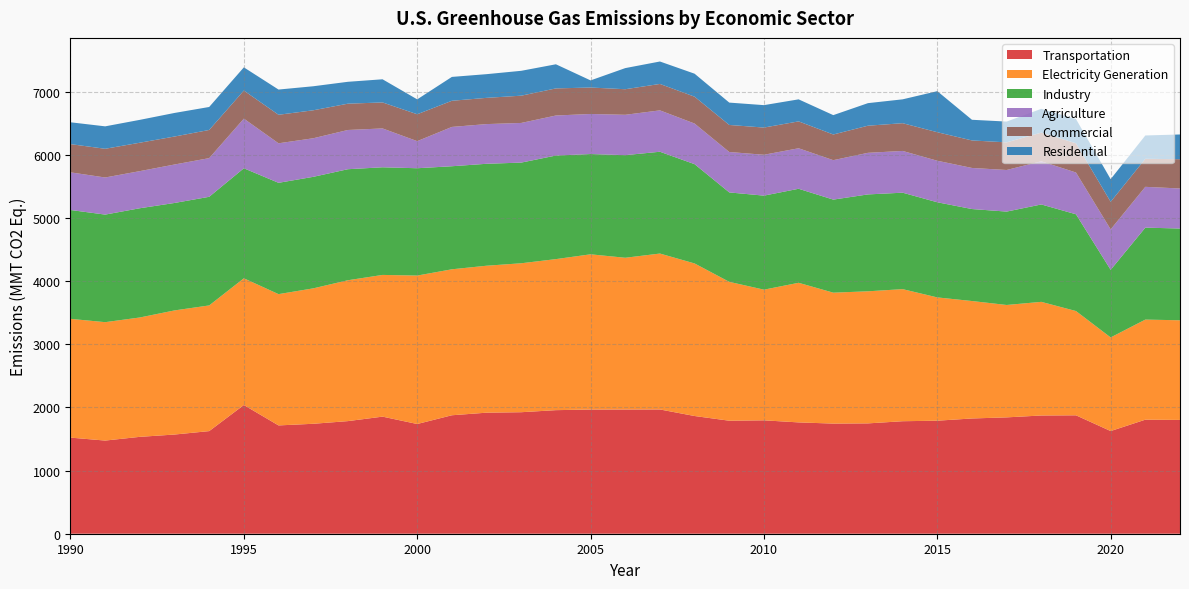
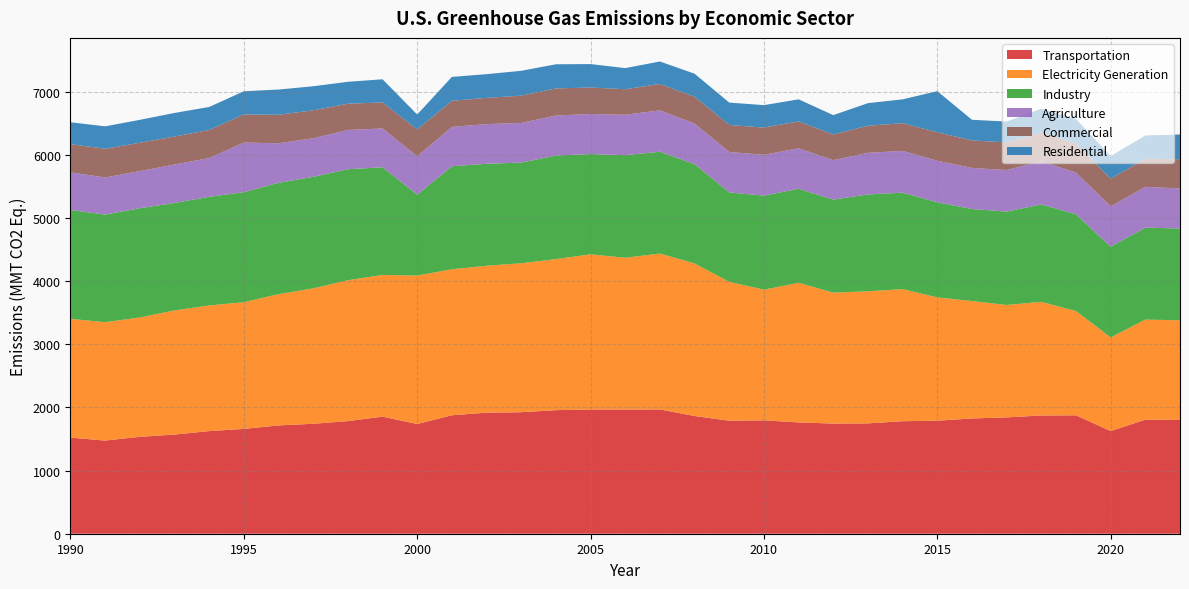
Transportation, 1995: 2000 -> 1700
Industry, 2000: 1700 -> 1300
Agriculture, 2000: 400 -> 600
Residential, 2005: 100 -> 400
Industry, 2020: 1100 -> 1400
